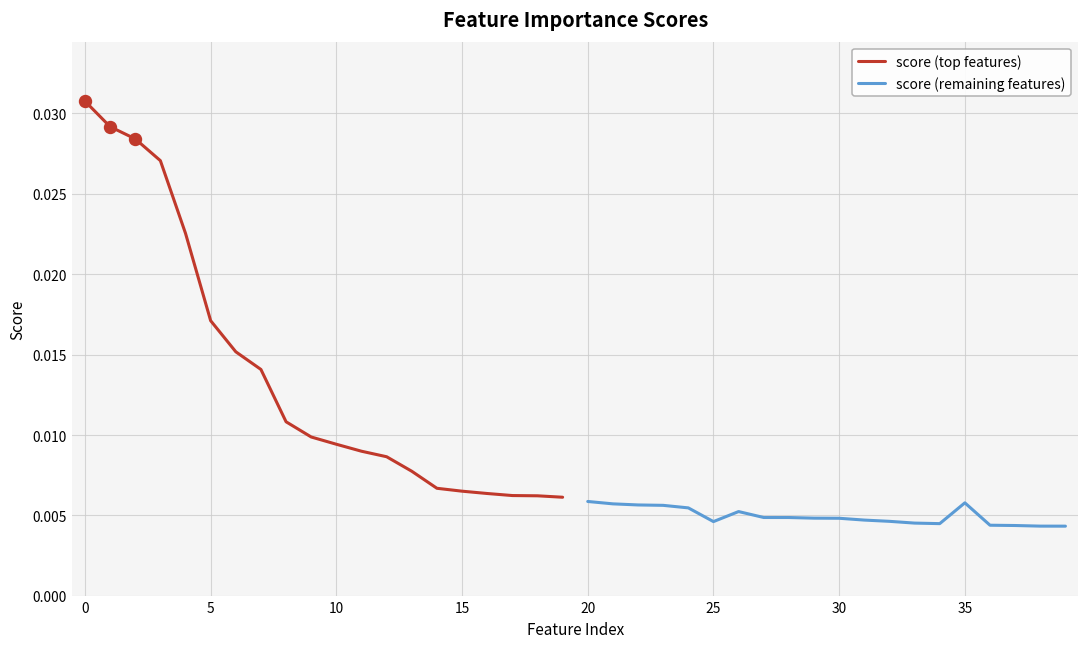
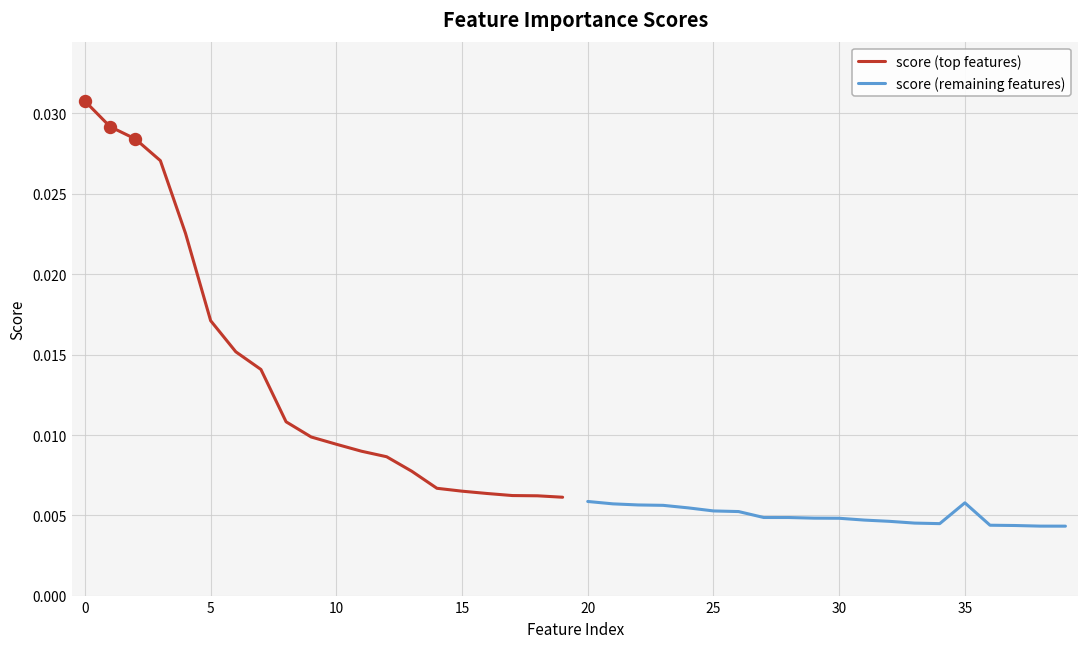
score (remaining features), 25: 0.0046 -> 0.0053
